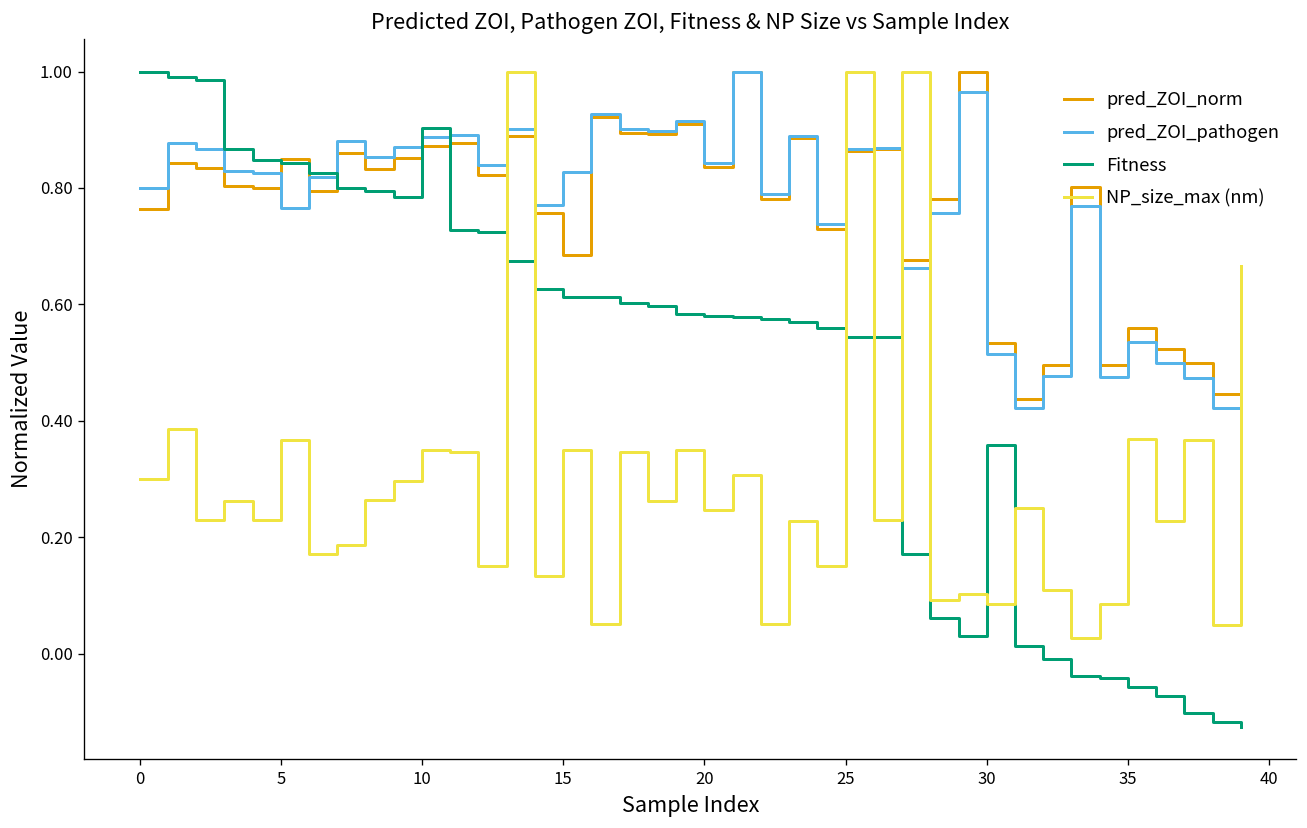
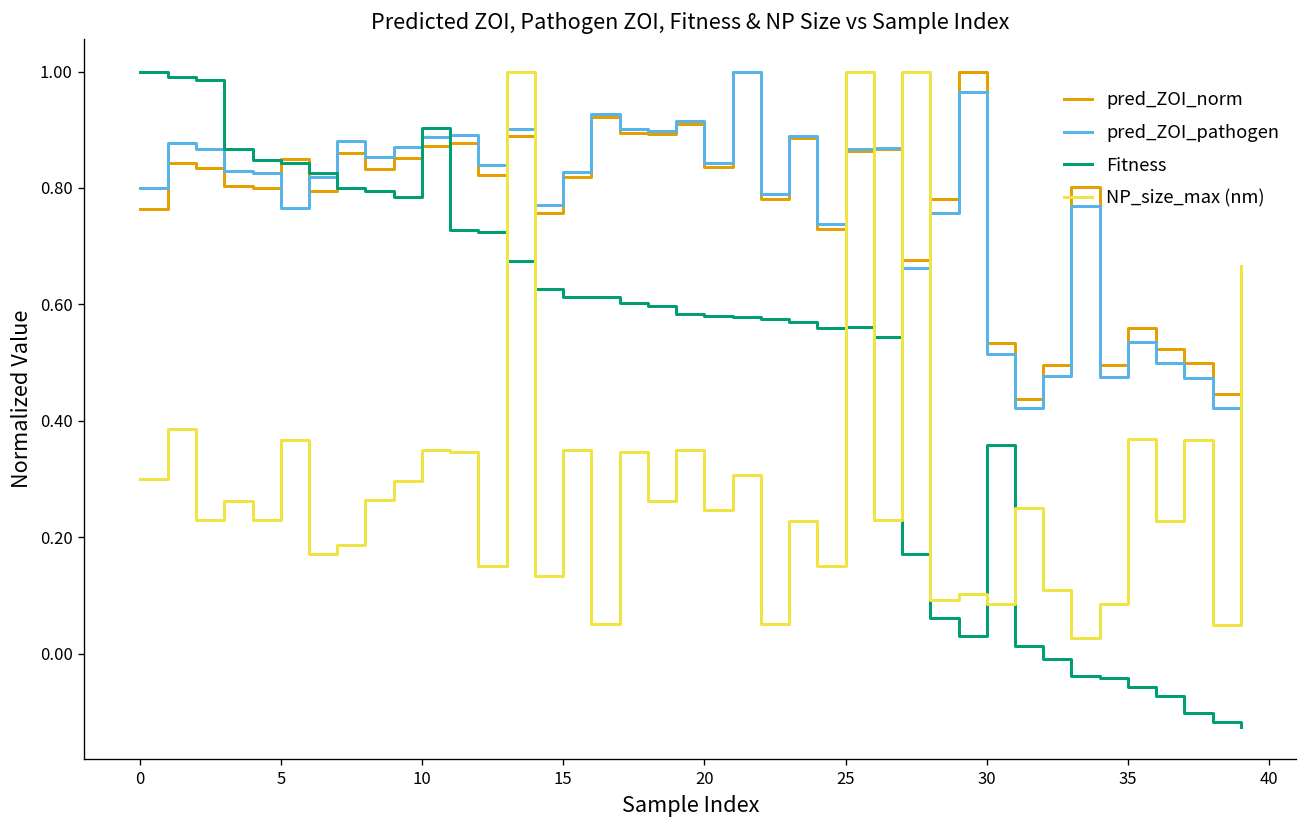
pred_ZOI_norm, 15: 0.69 -> 0.82
Fitness, 25: 0.54 -> 0.56
